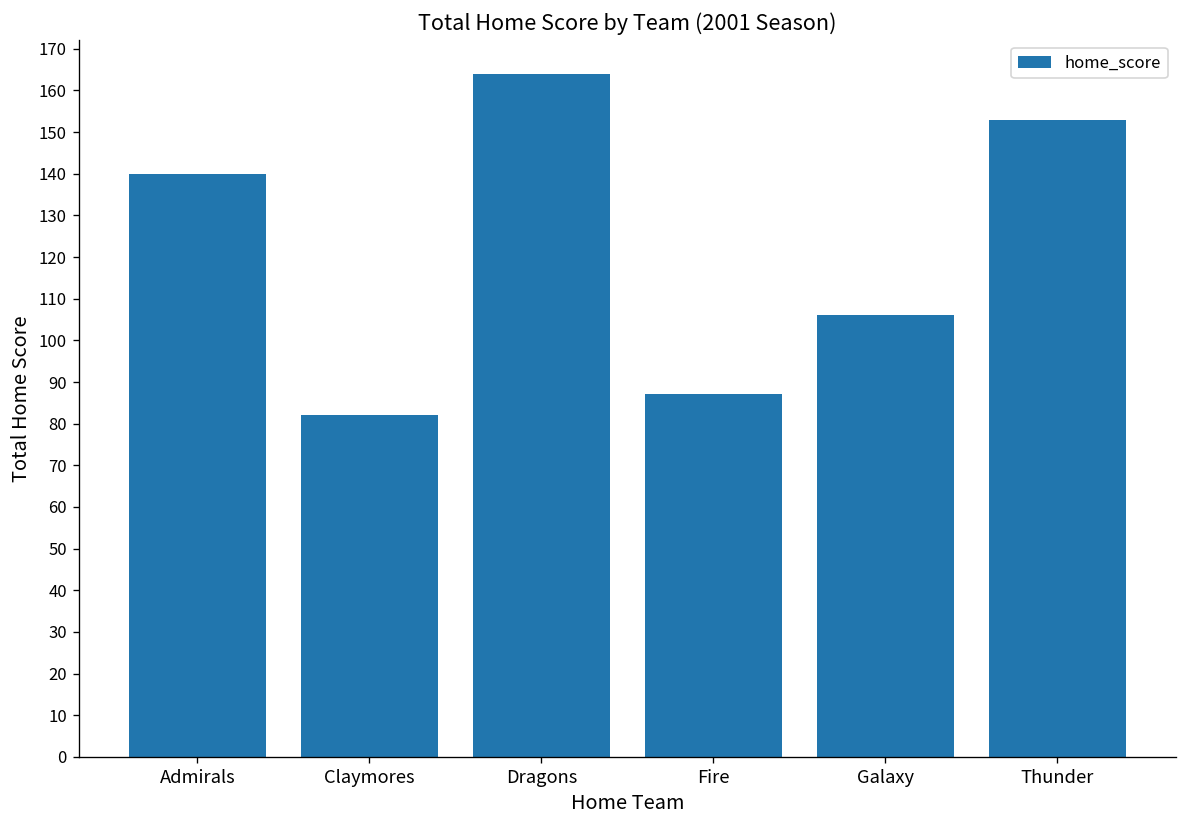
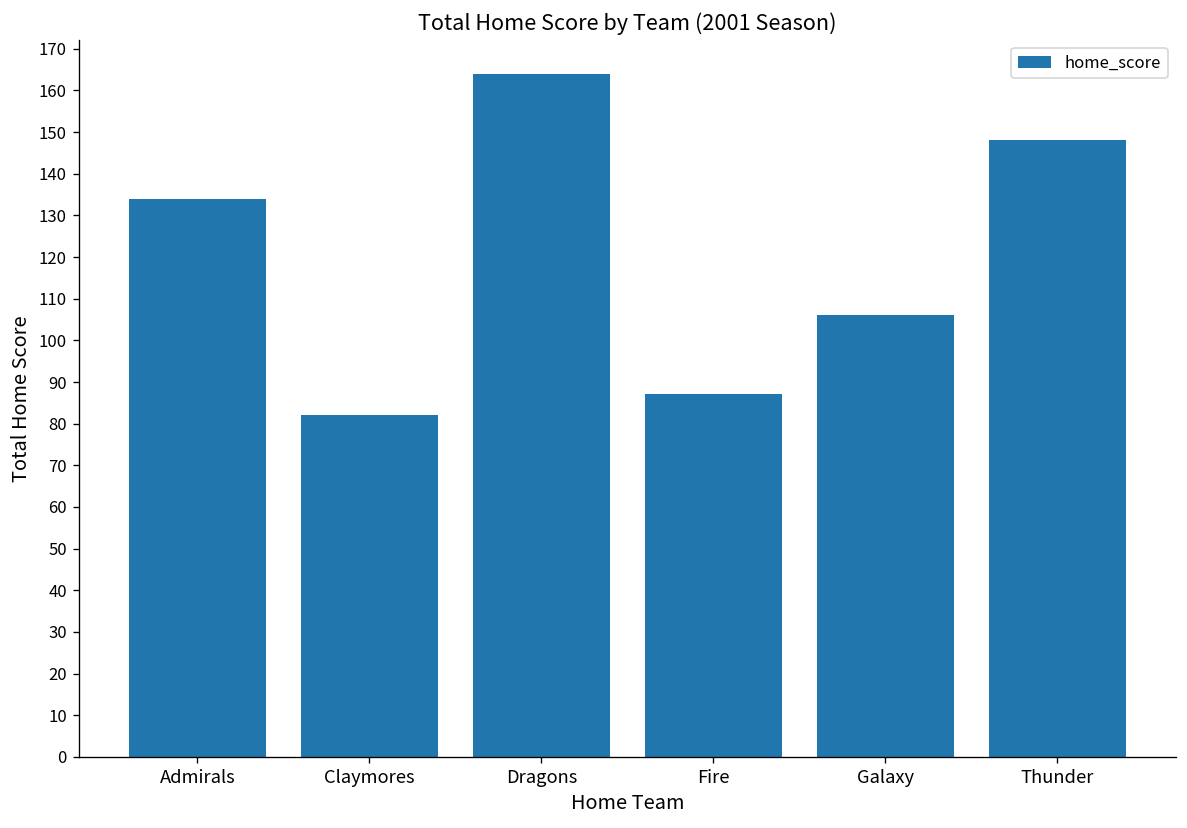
Admirals: 140 -> 134
Thunder: 153 -> 148
